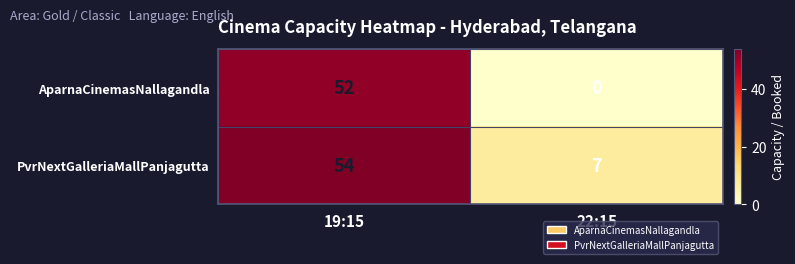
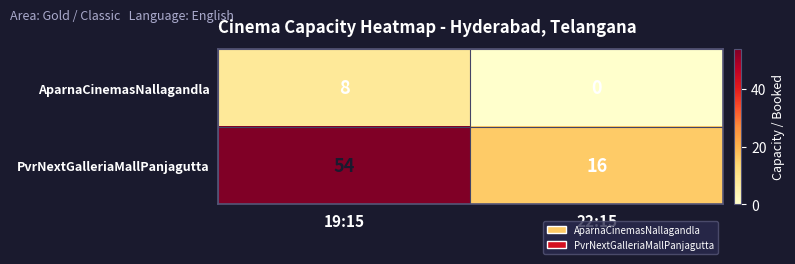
AparnaCinemasNallagandla, 19:15: 52 -> 8
PvrNextGalleriaMallPanjagutta, 22:15: 7 -> 16
